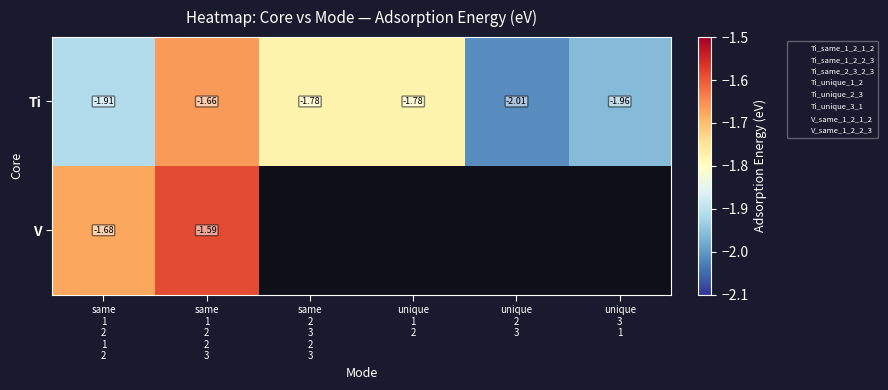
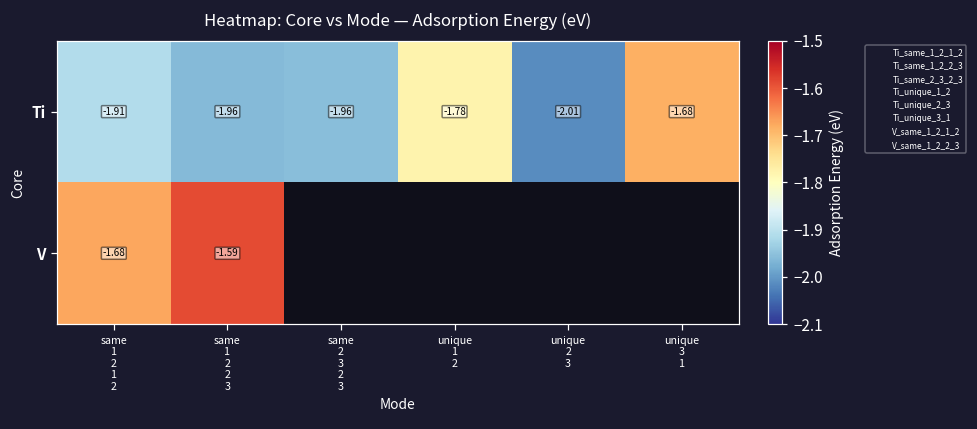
Ti, same 1 2 2 3: -1.66 -> -1.96
Ti, same 2 3 2 3: -1.78 -> -1.96
Ti, unique 3 1: -1.96 -> -1.68
